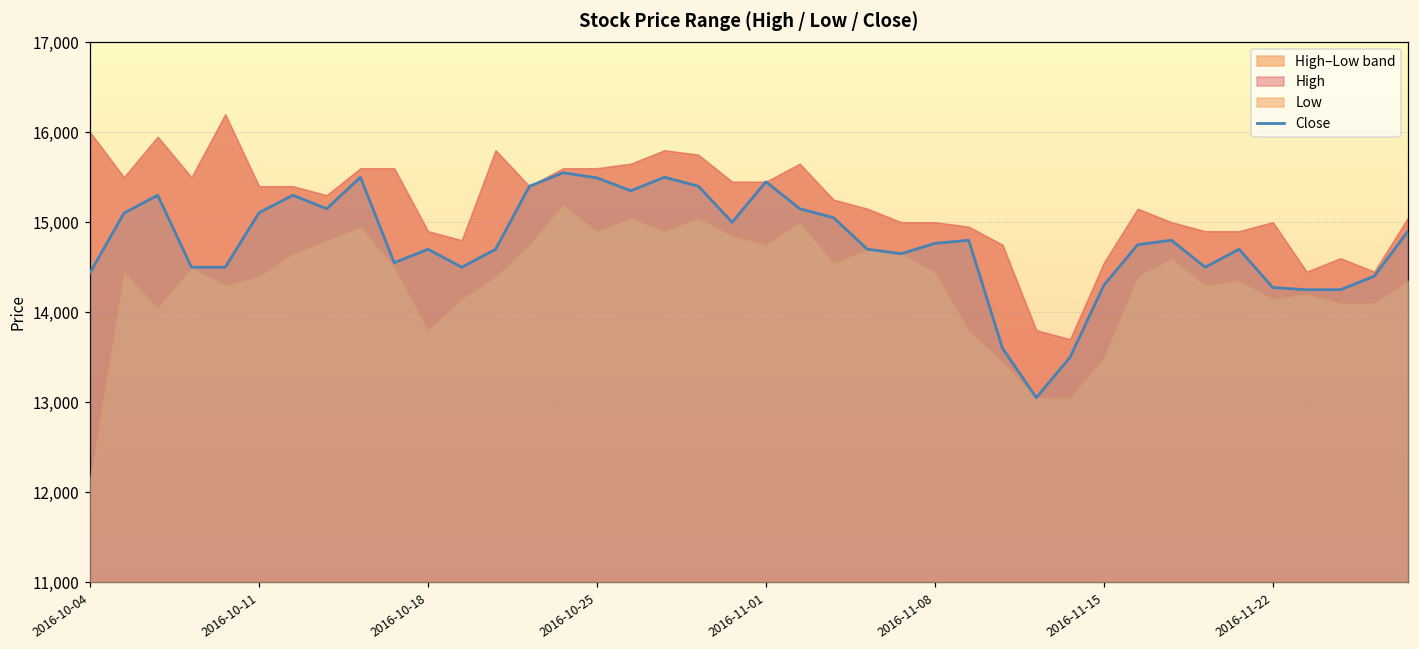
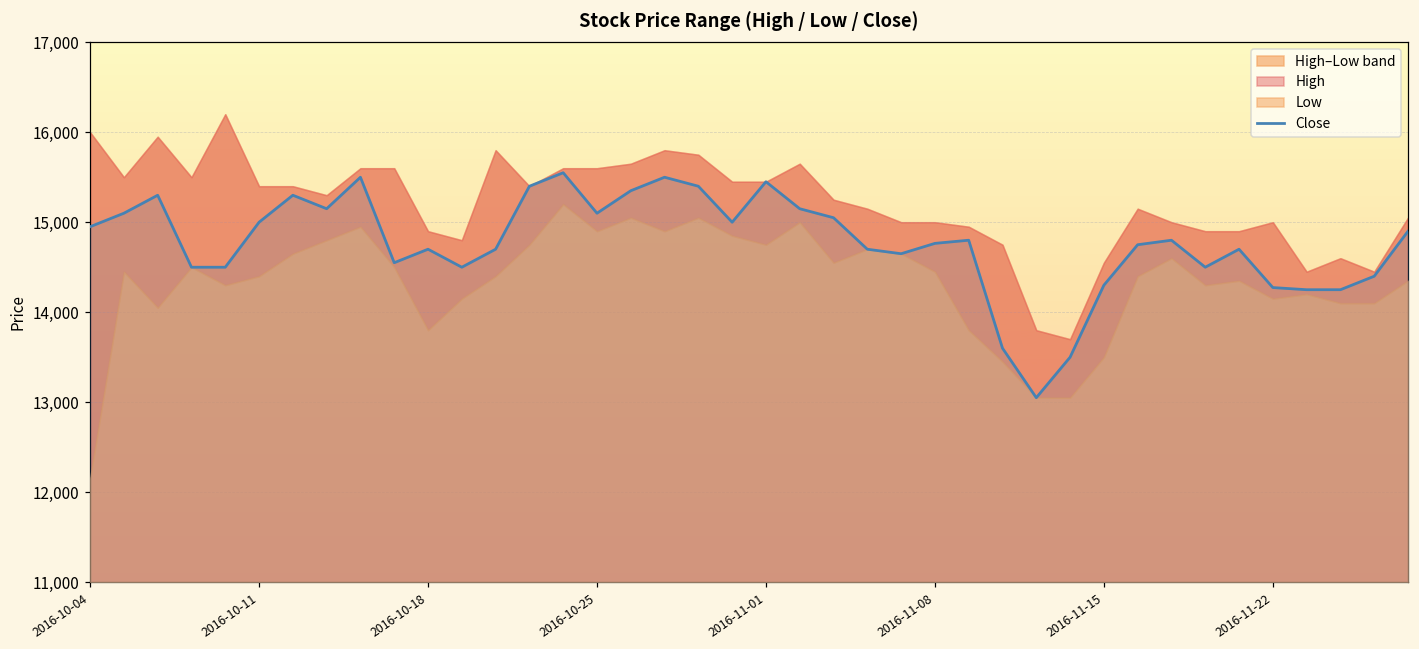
Close, 2016-10-04: 14,400 -> 15,000
Close, 2016-10-11: 15,100 -> 15,000
Close, 2016-10-25: 15,500 -> 15,100
